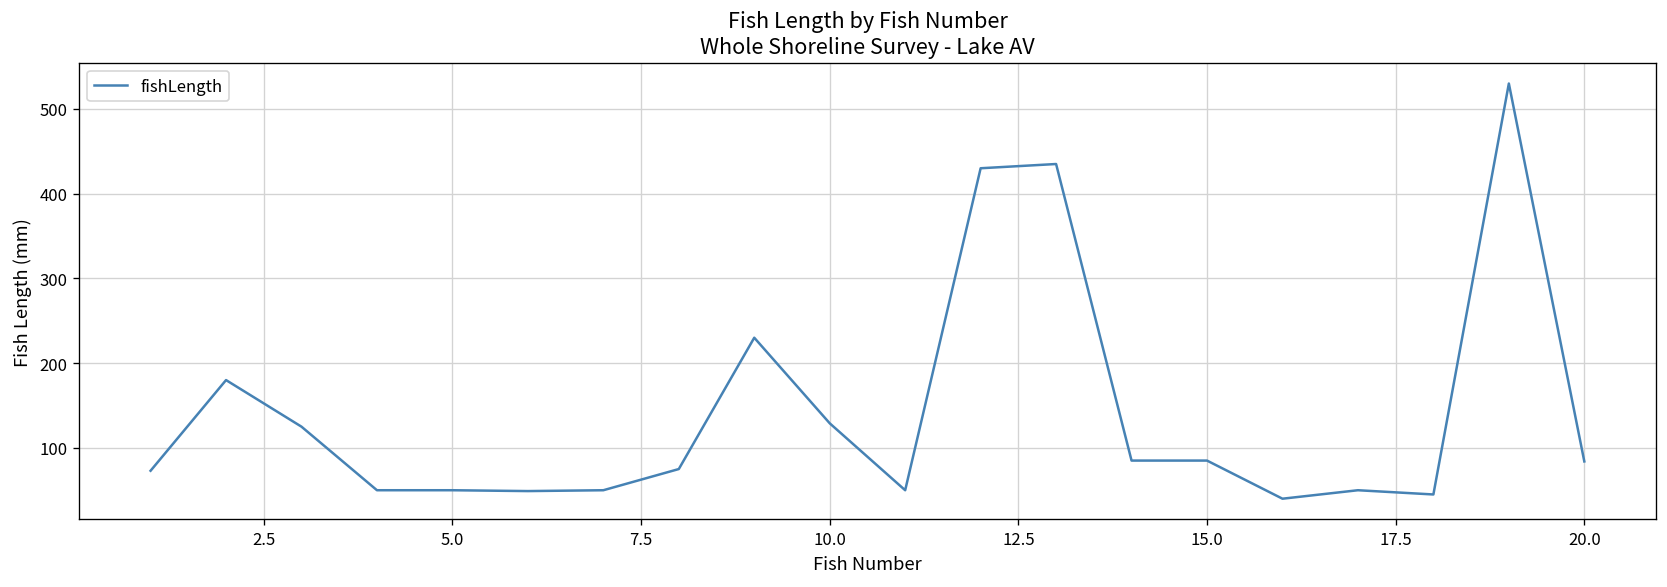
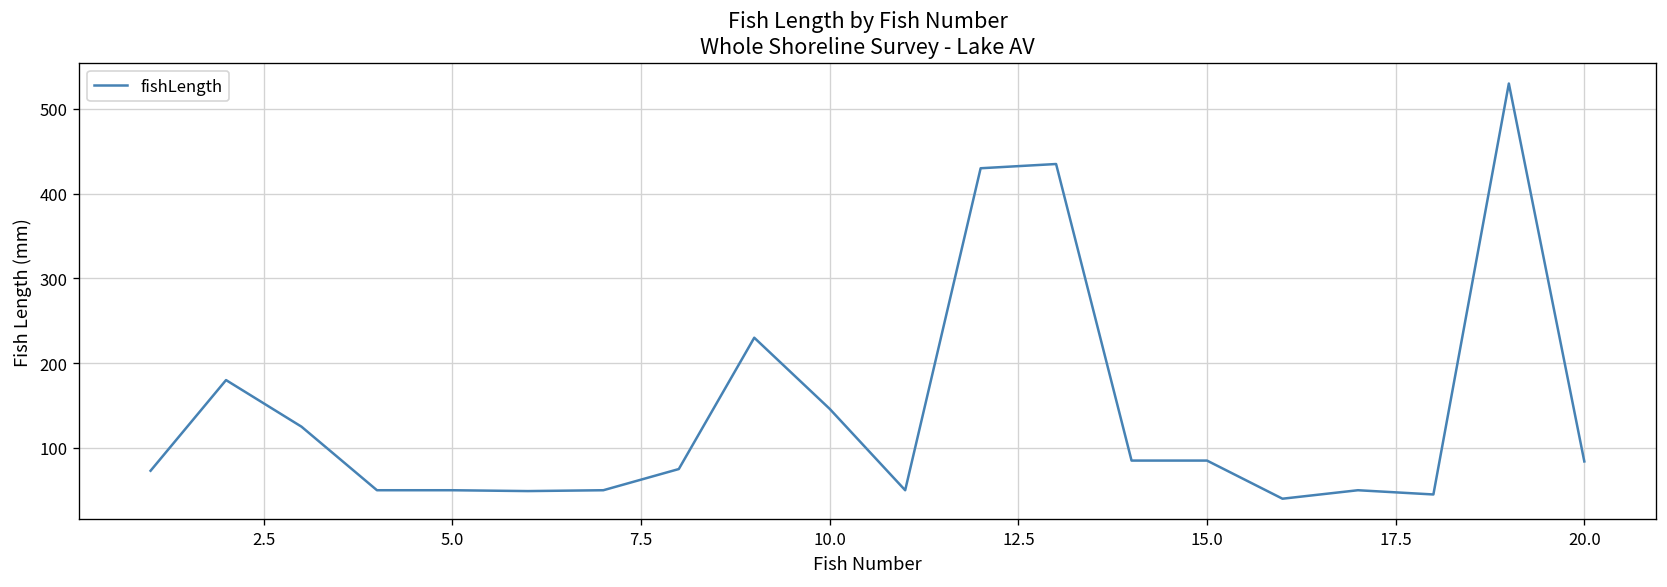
10.0: 130 -> 150
